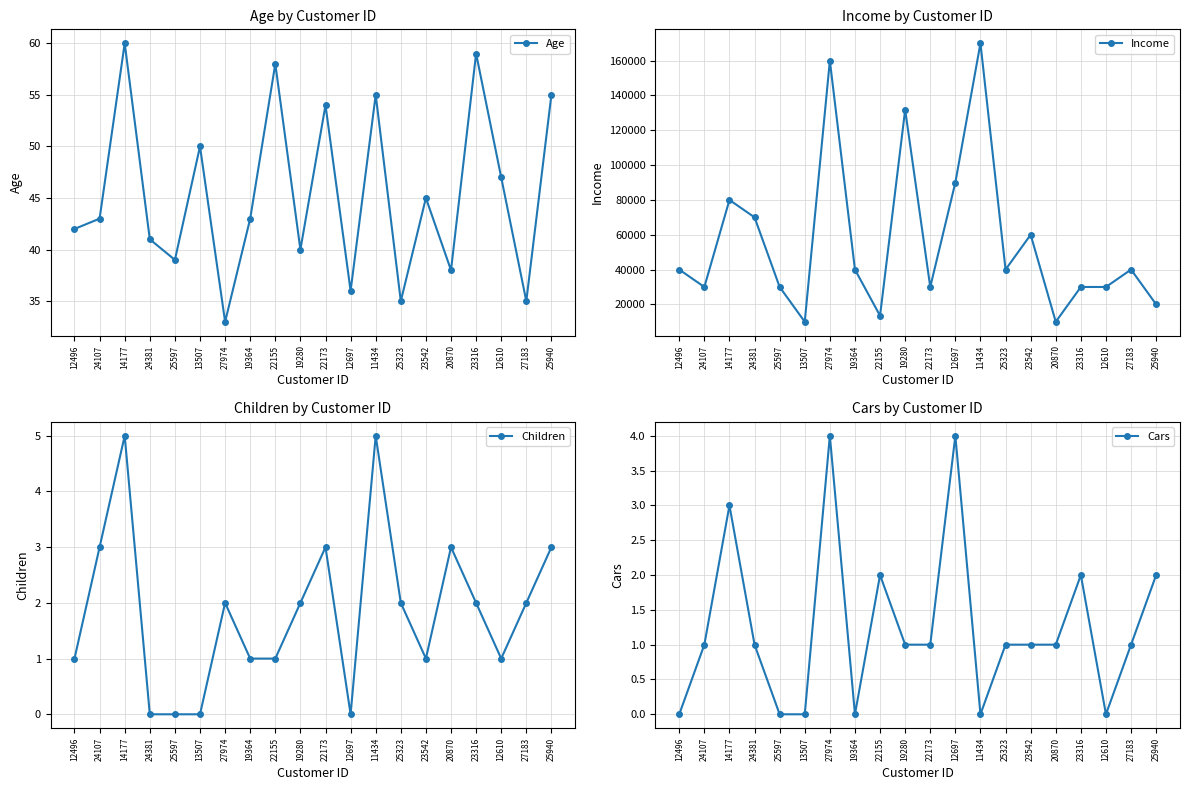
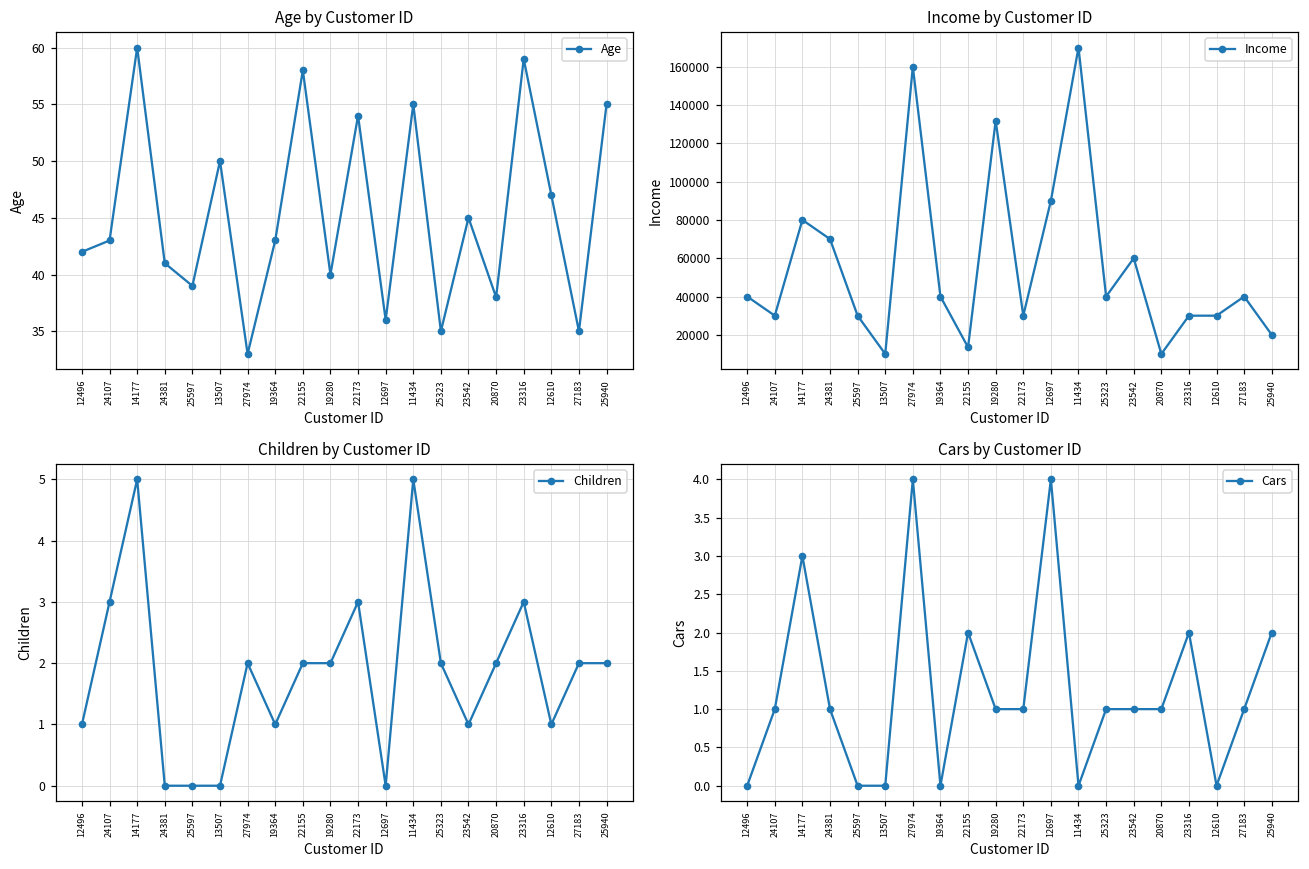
Children by Customer ID, 22155: 1 -> 2
Children by Customer ID, 20870: 3 -> 2
Children by Customer ID, 23316: 2 -> 3
Children by Customer ID, 25940: 3 -> 2
